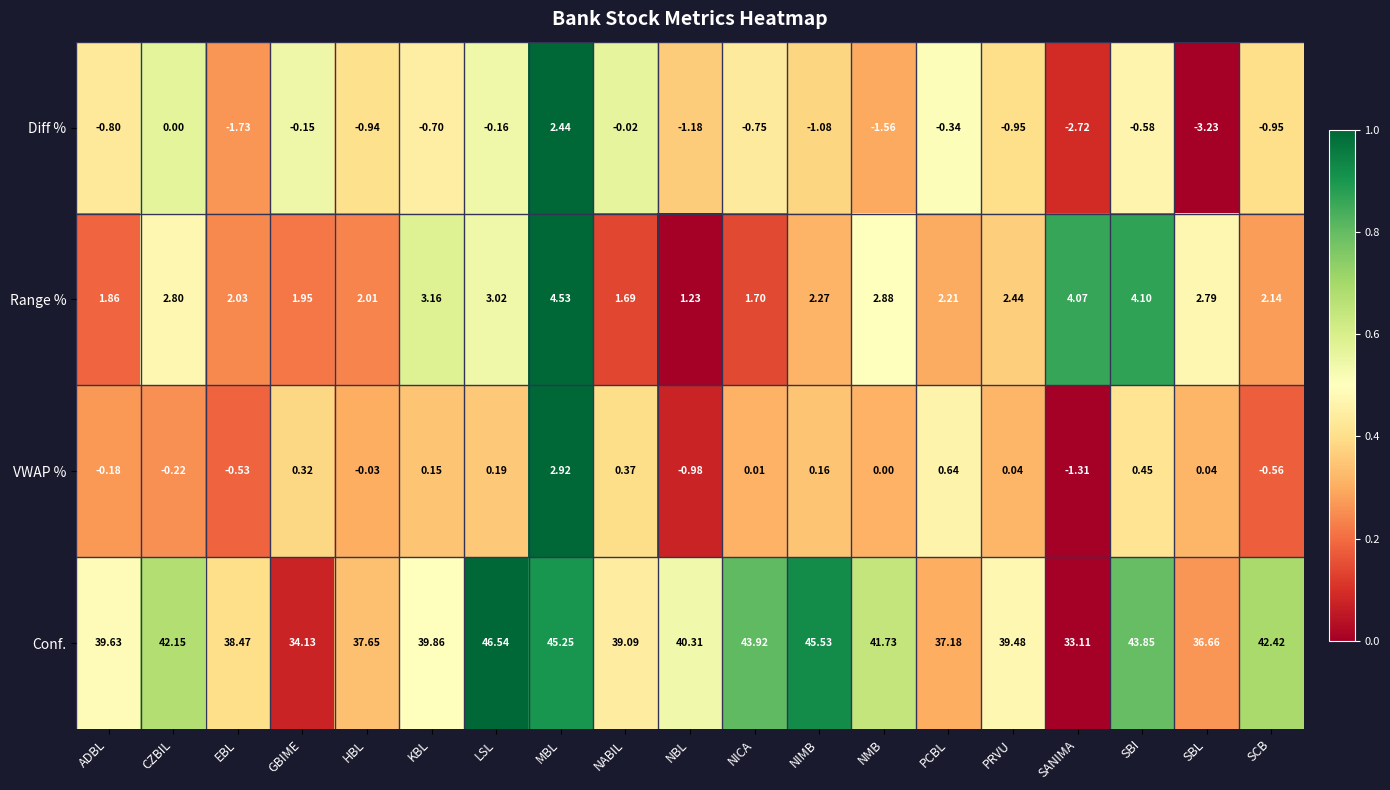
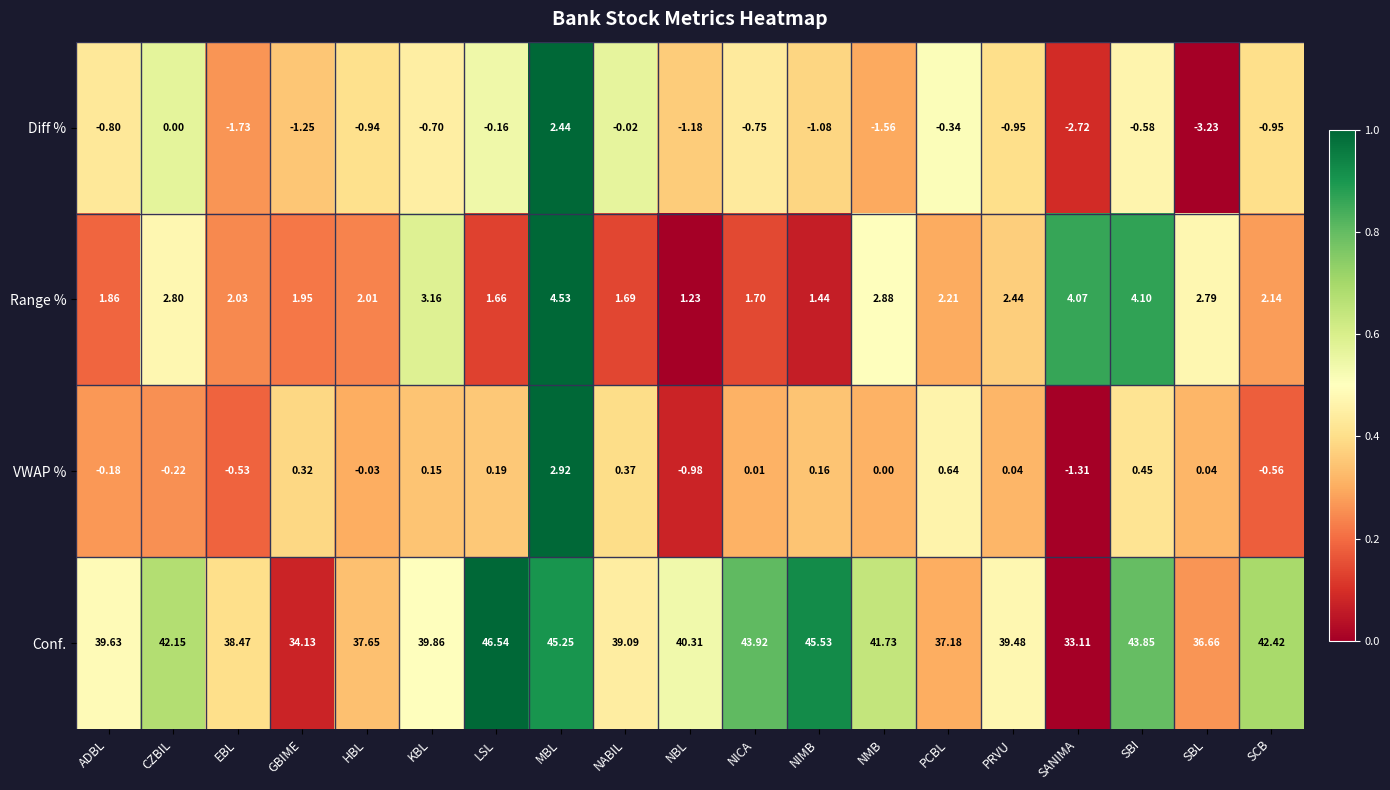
Diff %, GBIME: -0.15 -> -1.25
Range %, LSL: 3.02 -> 1.66
Range %, NIMB: 2.27 -> 1.44
